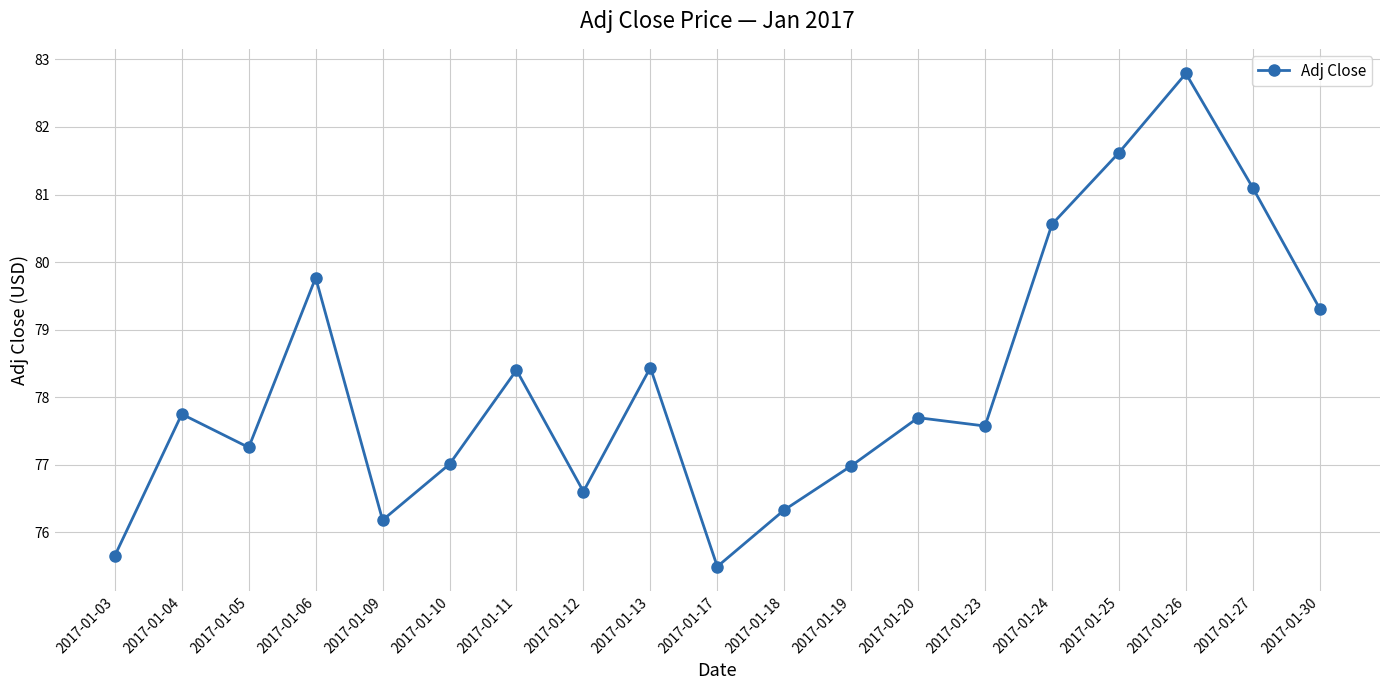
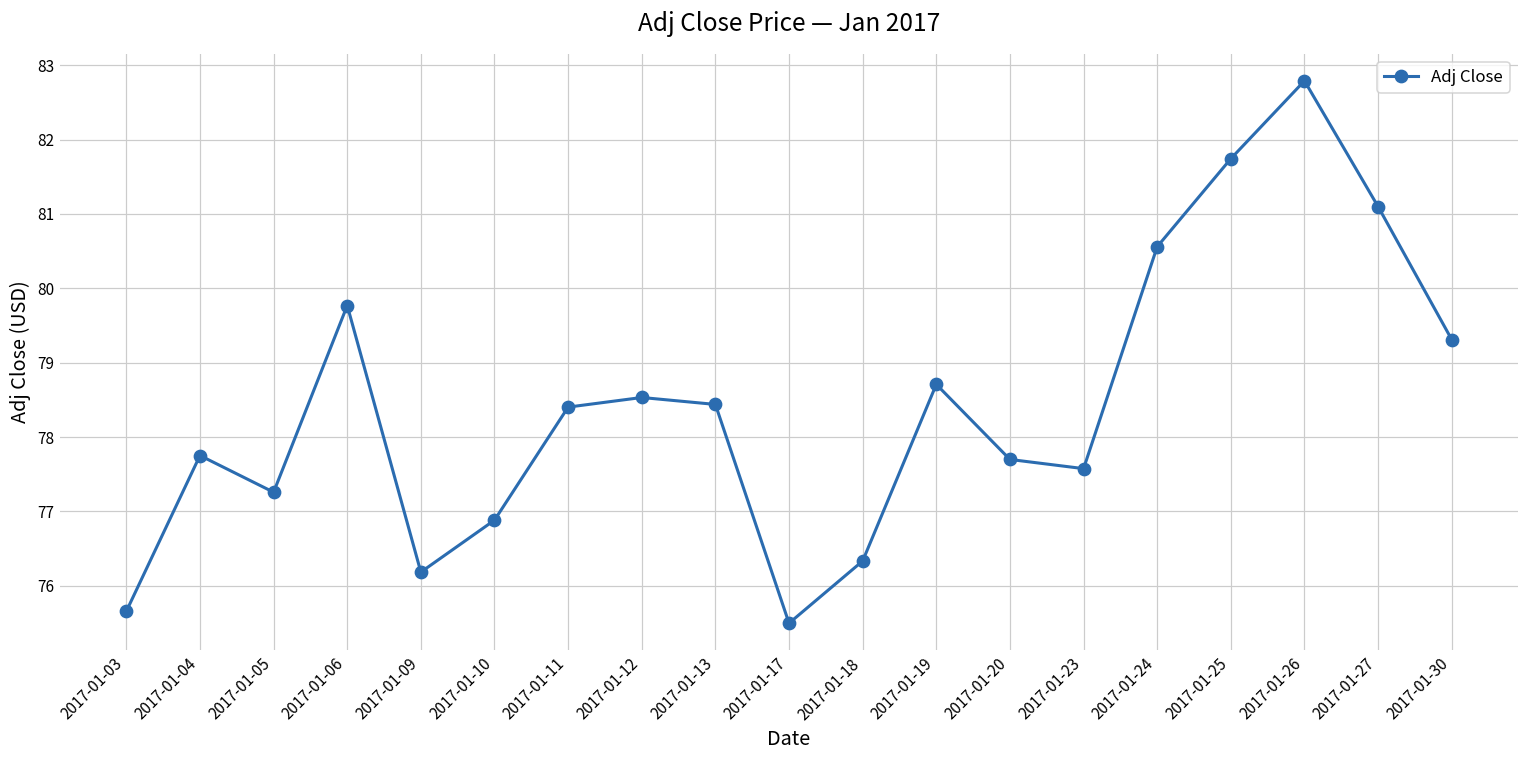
2017-01-10: 77.0 -> 76.9
2017-01-12: 76.6 -> 78.5
2017-01-19: 77.0 -> 78.7
2017-01-25: 81.6 -> 81.7
